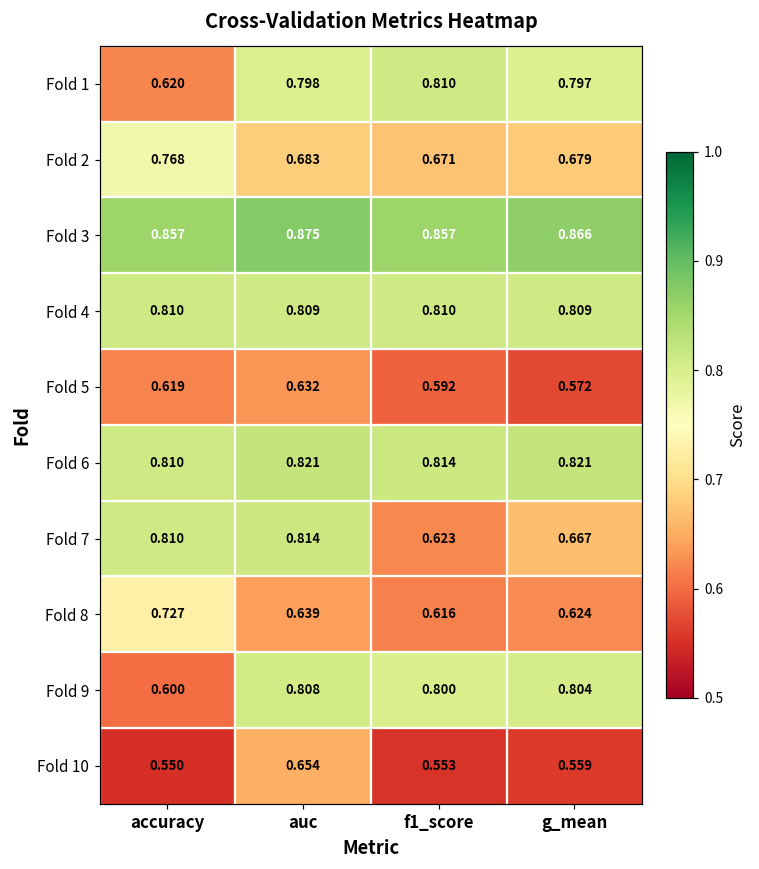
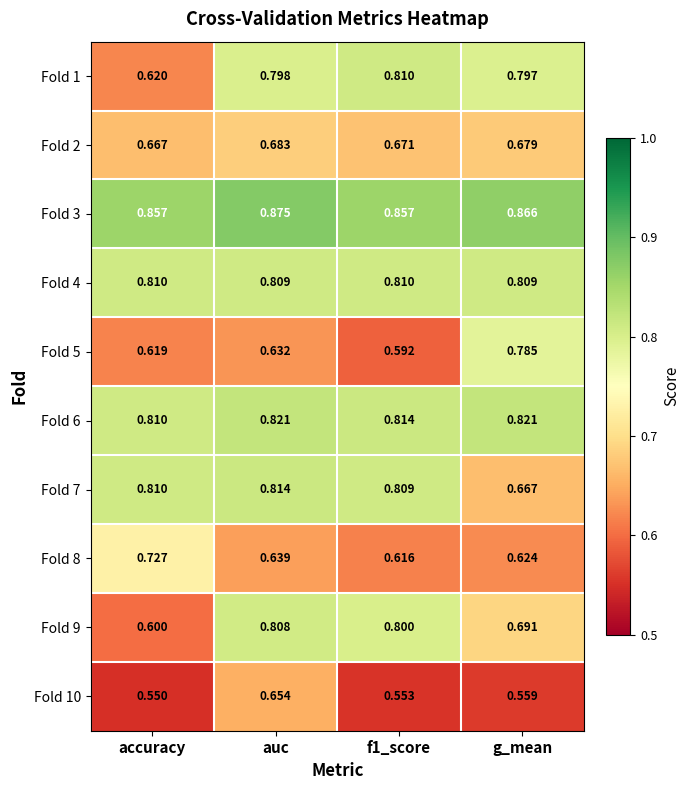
Fold 2, accuracy: 0.768 -> 0.667
Fold 5, g_mean: 0.572 -> 0.785
Fold 7, f1_score: 0.623 -> 0.809
Fold 9, g_mean: 0.804 -> 0.691
